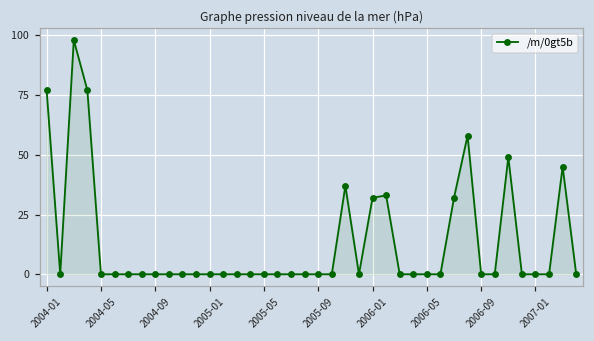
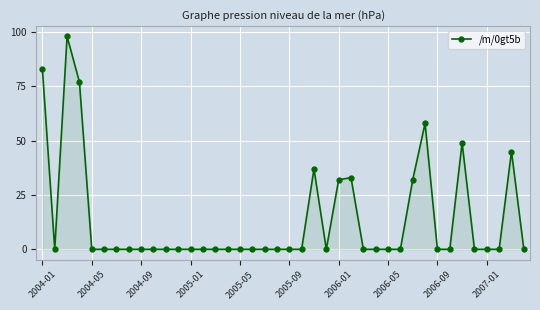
2004-01: 77 -> 83
